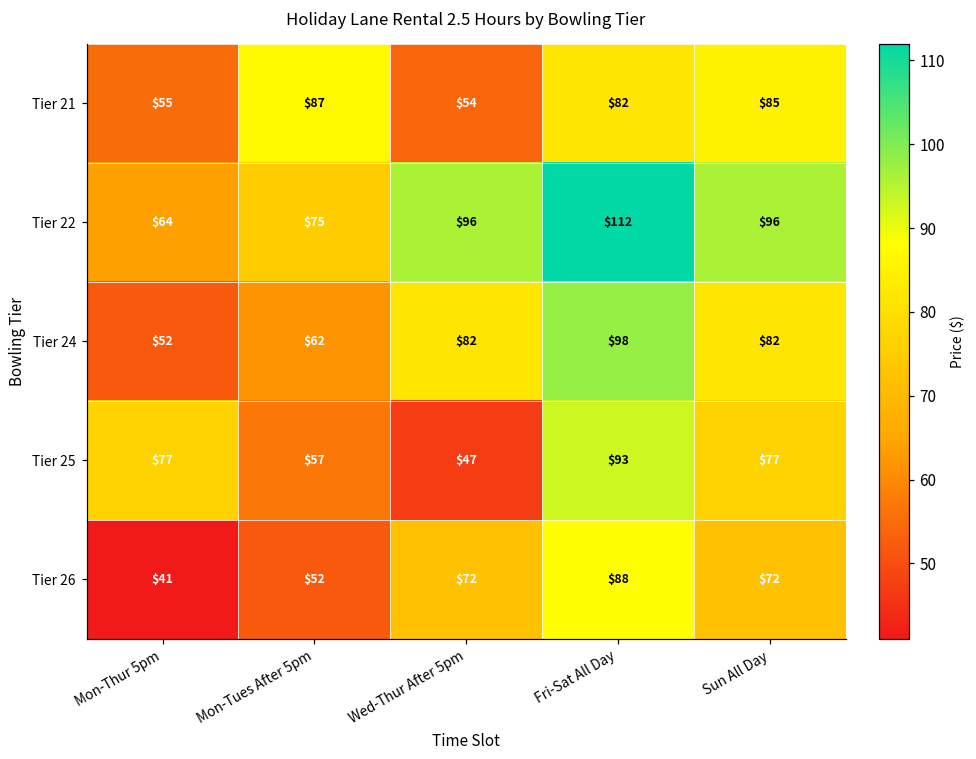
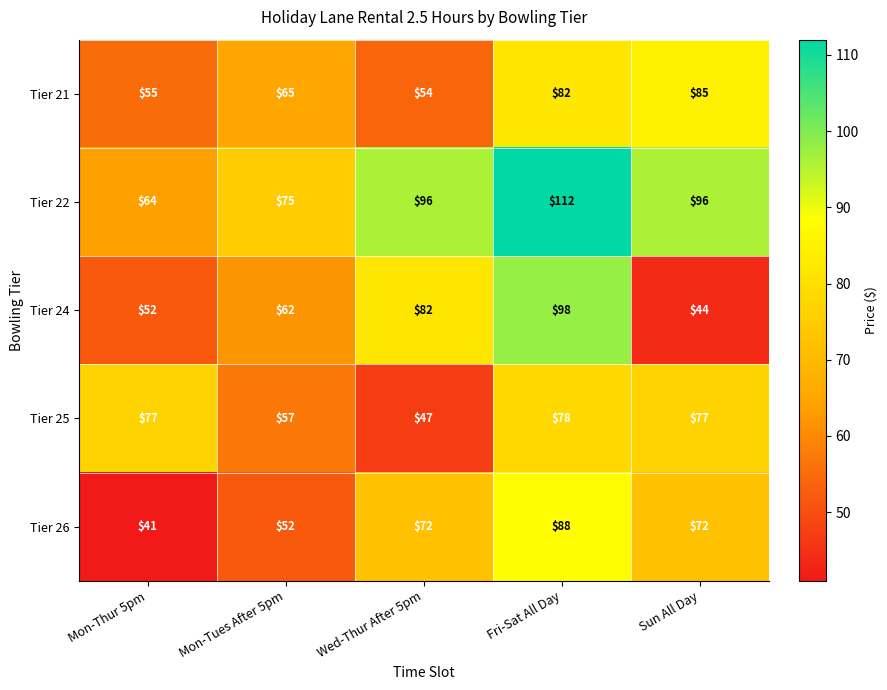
Tier 21, Mon-Tues After 5pm: $87 -> $65
Tier 24, Sun All Day: $82 -> $44
Tier 25, Fri-Sat All Day: $93 -> $78
